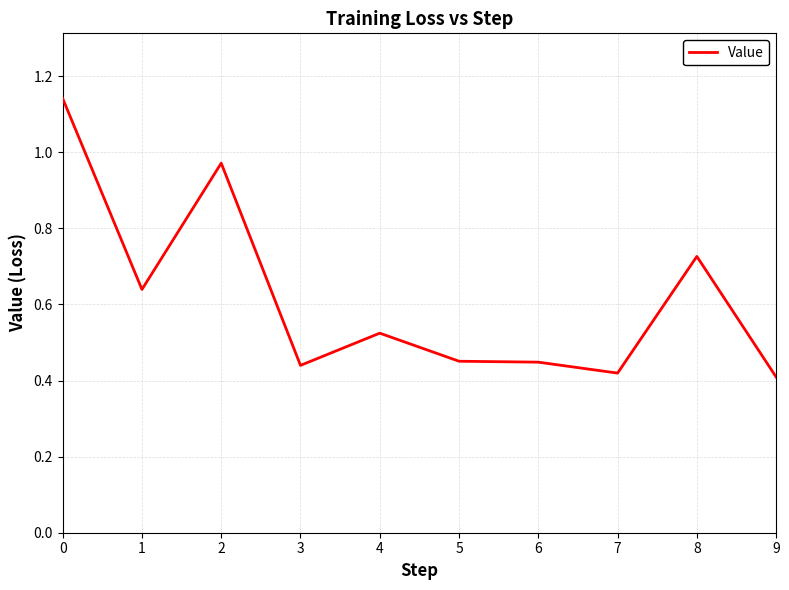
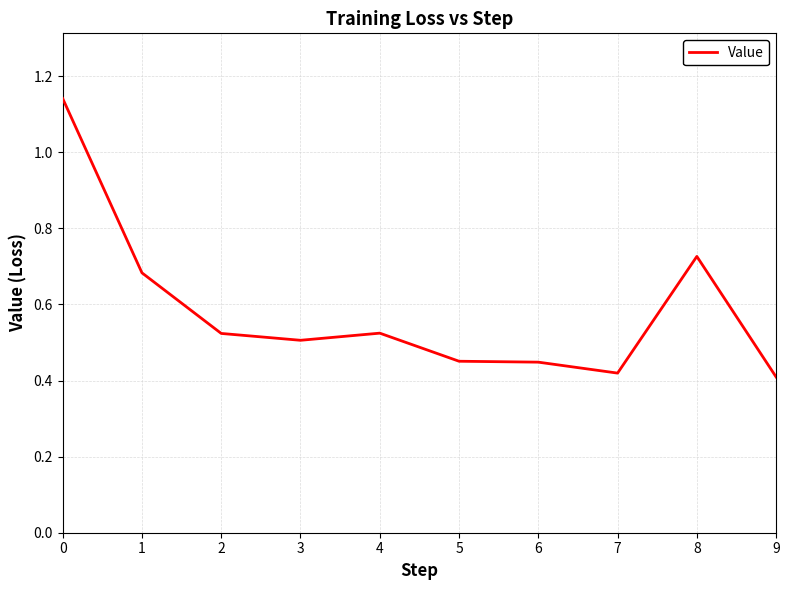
1: 0.64 -> 0.68
2: 0.97 -> 0.52
3: 0.44 -> 0.51
